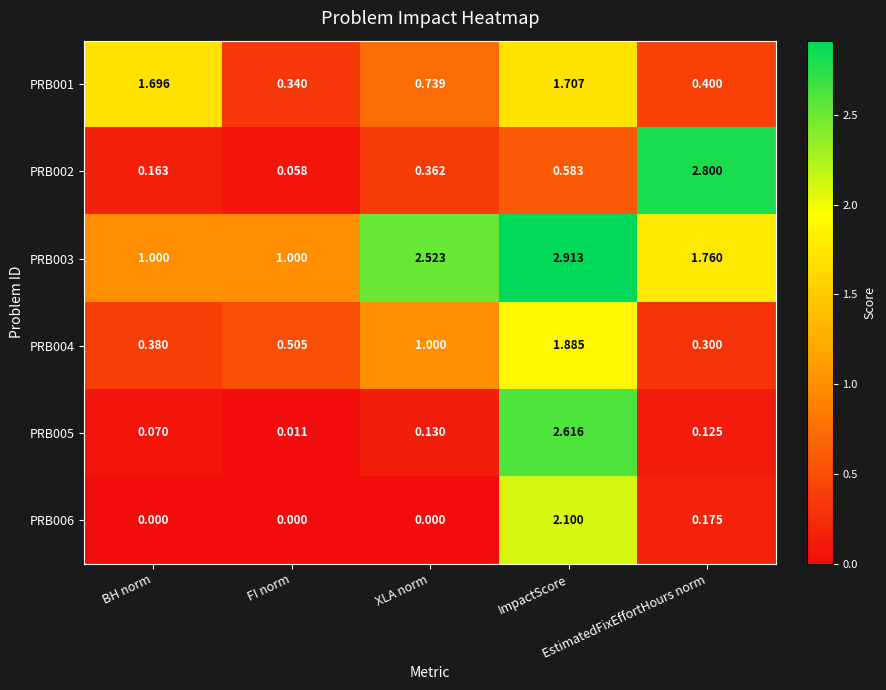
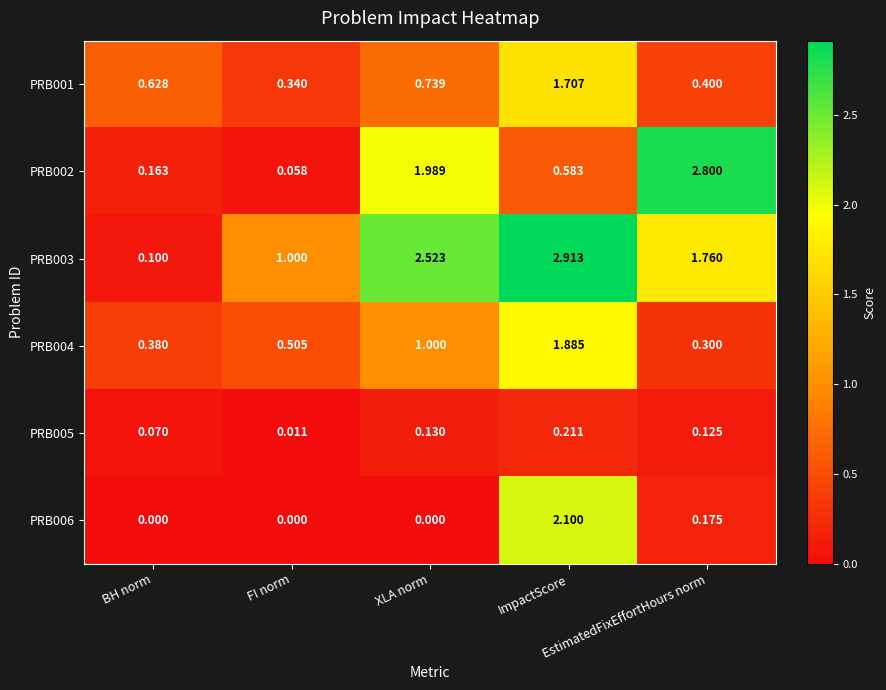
PRB001, BH norm: 1.696 -> 0.628
PRB002, XLA norm: 0.362 -> 1.989
PRB003, BH norm: 1.000 -> 0.100
PRB005, ImpactScore: 2.616 -> 0.211
